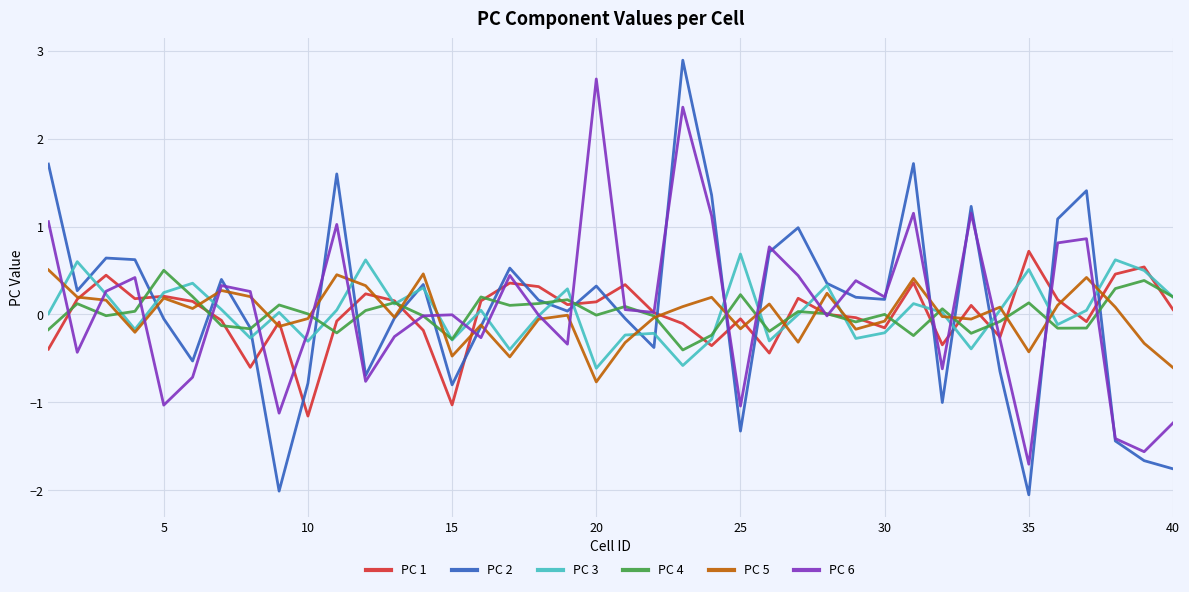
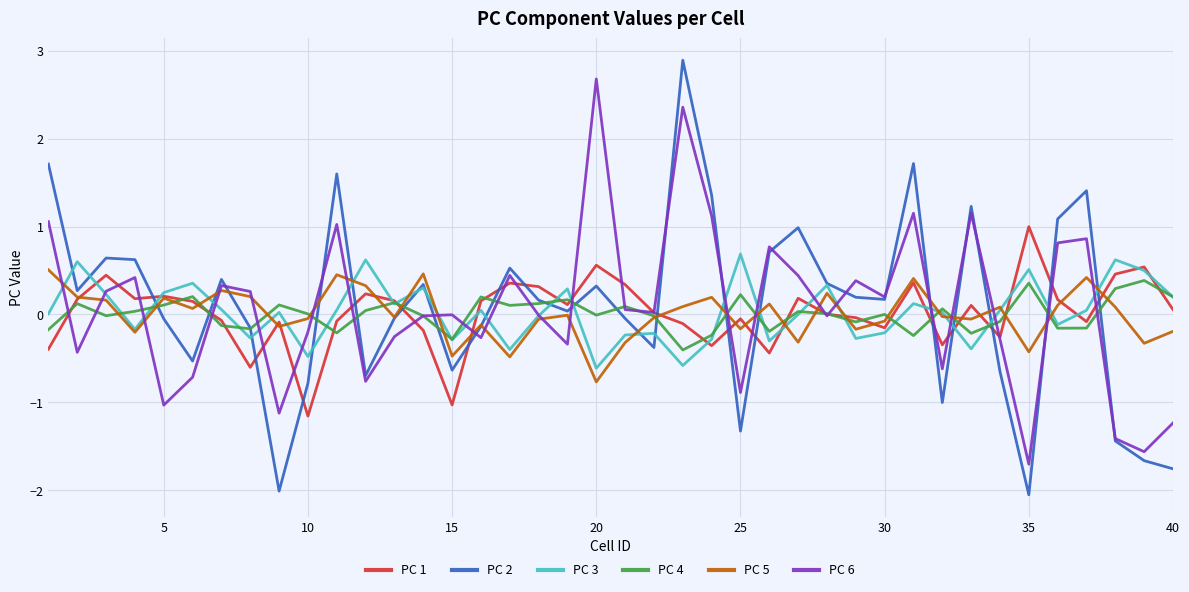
PC 4, 5: 0.5 -> 0.1
PC 3, 10: -0.3 -> -0.5
PC 2, 15: -0.8 -> -0.6
PC 1, 20: 0.1 -> 0.6
PC 6, 25: -1.0 -> -0.9
PC 1, 35: 0.7 -> 1.0
PC 4, 35: 0.1 -> 0.4
PC 5, 40: -0.6 -> -0.2
